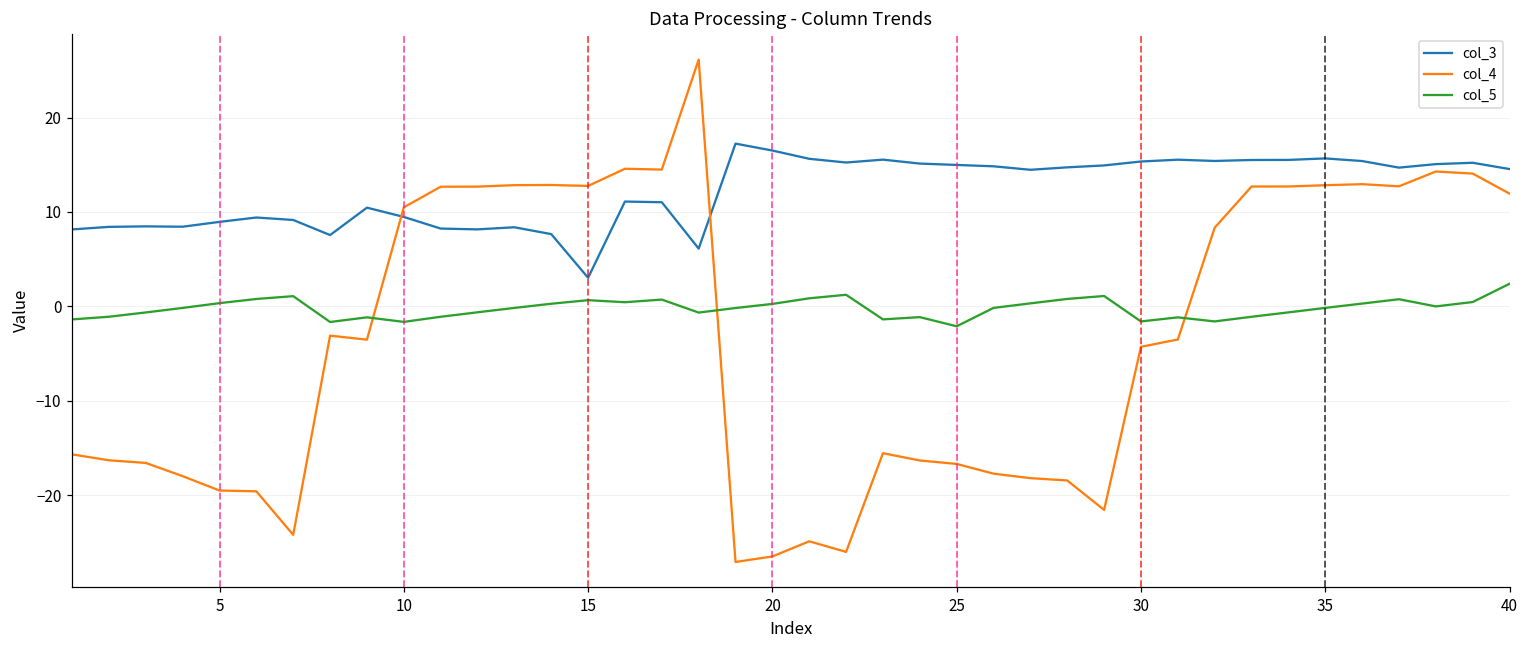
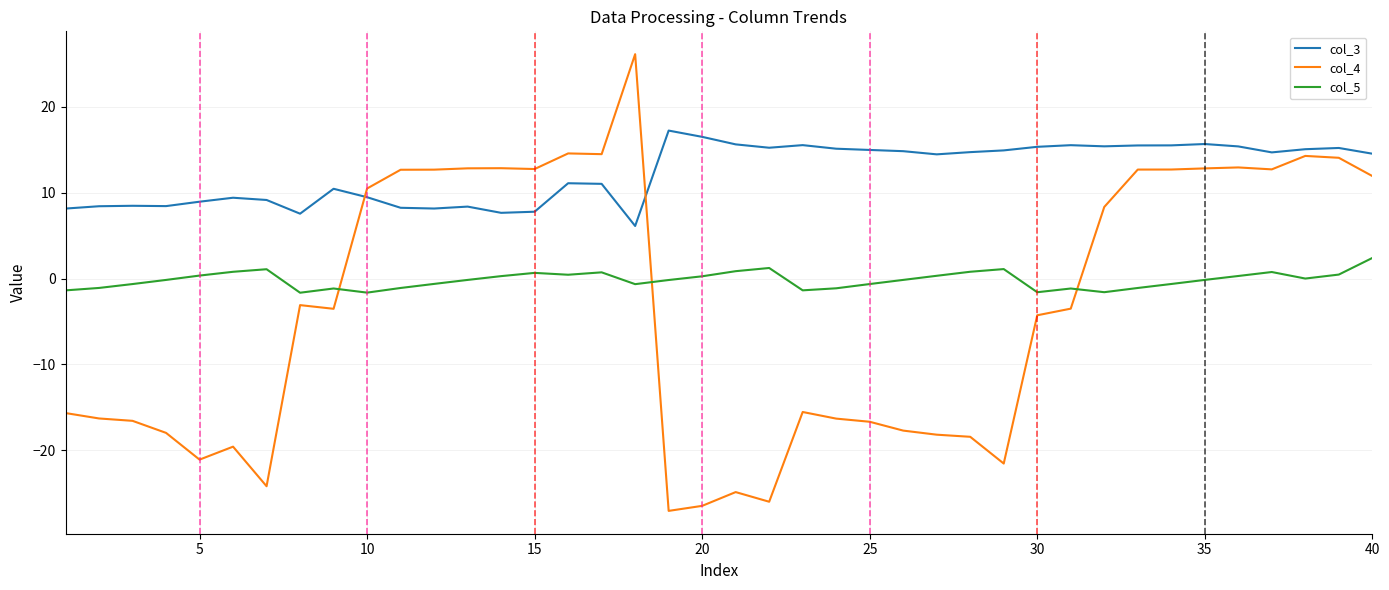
col_4, 5: -20 -> -21
col_3, 15: 3 -> 8
col_5, 25: -2 -> -1
